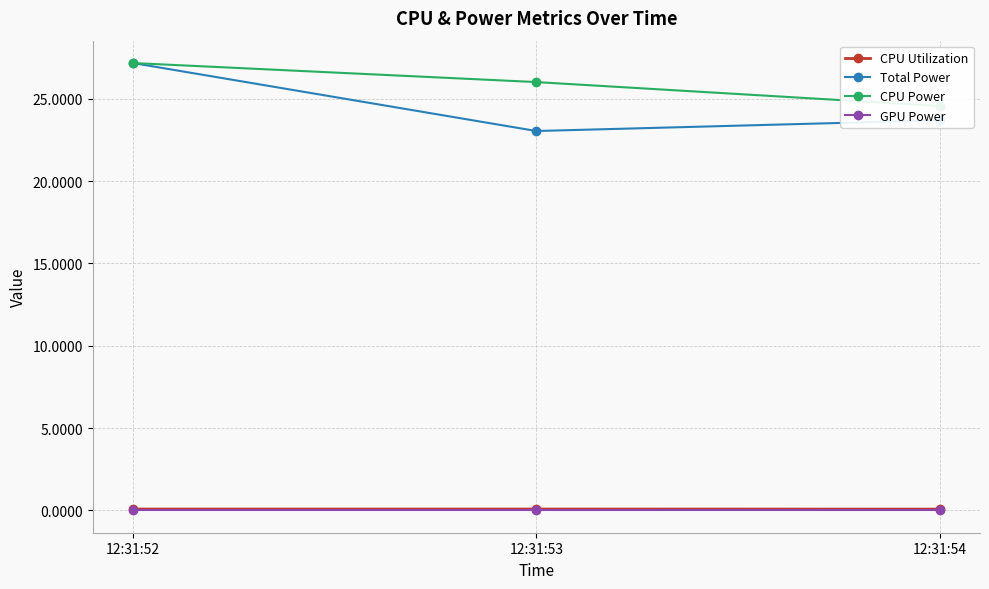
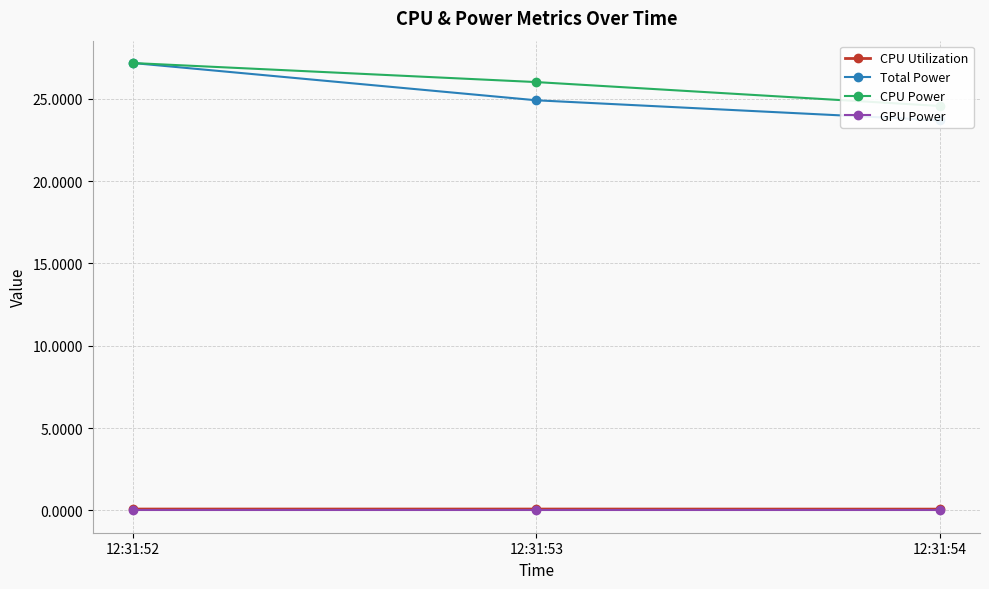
Total Power, 12:31:53: 23.0 -> 24.9
